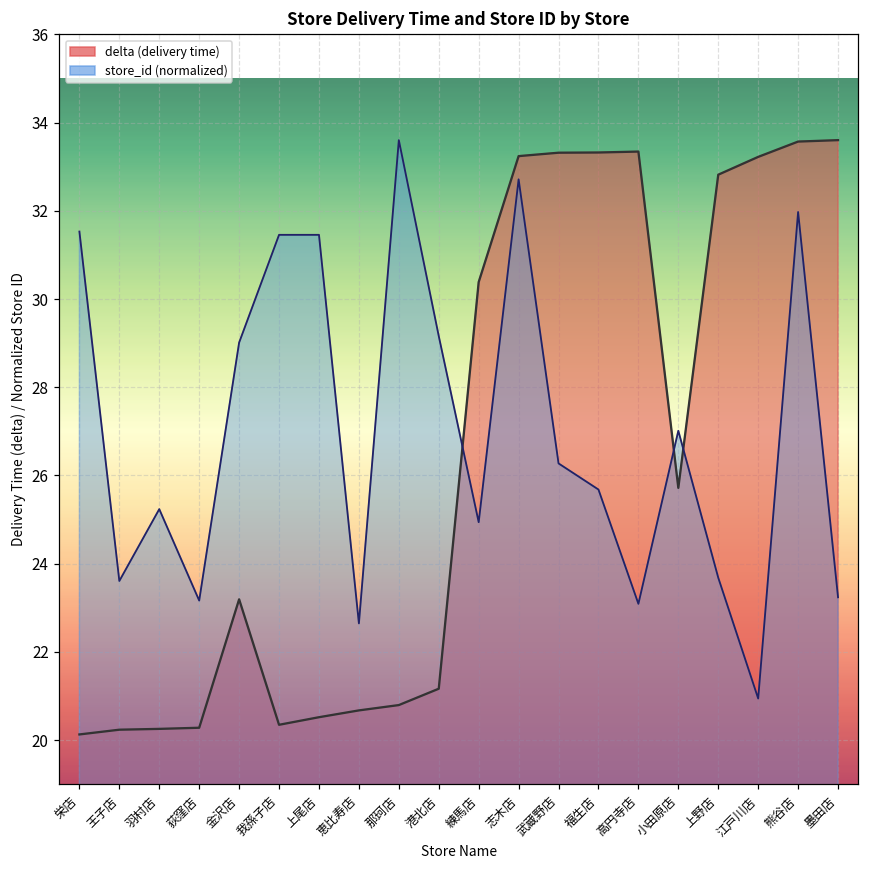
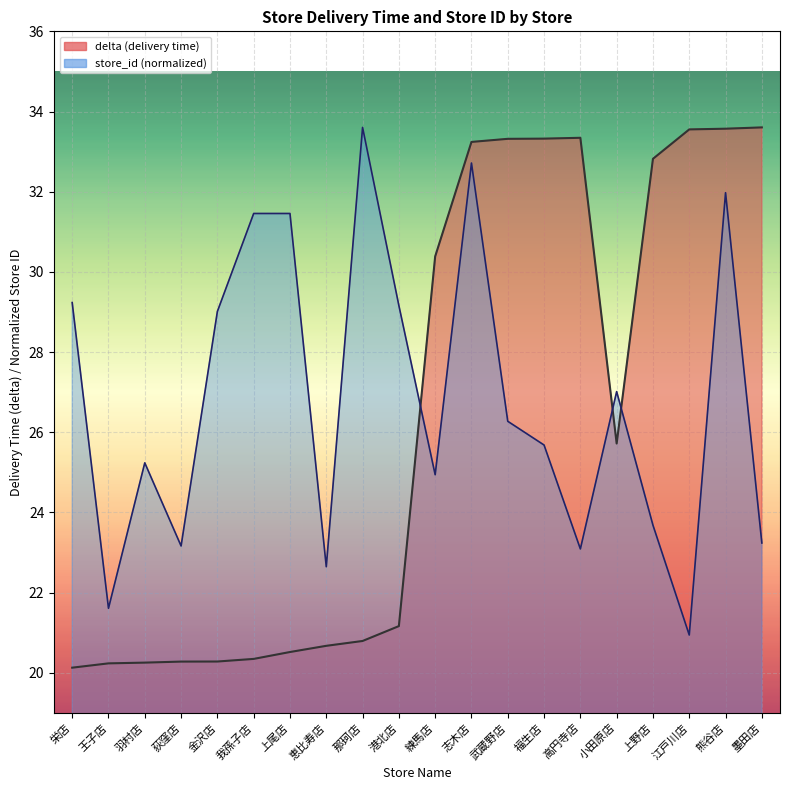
store_id (normalized), 栄店: 31.5 -> 29.2
store_id (normalized), 王子店: 23.6 -> 21.6
delta (delivery time), 金沢店: 23.2 -> 20.3
delta (delivery time), 江戸川店: 33.2 -> 33.6
